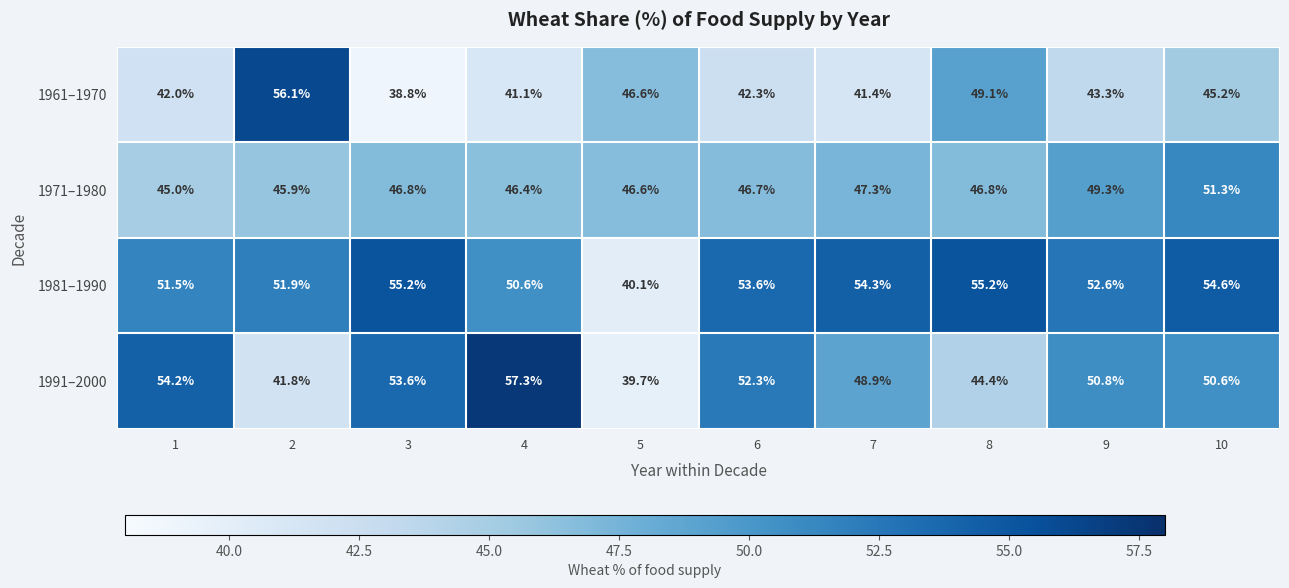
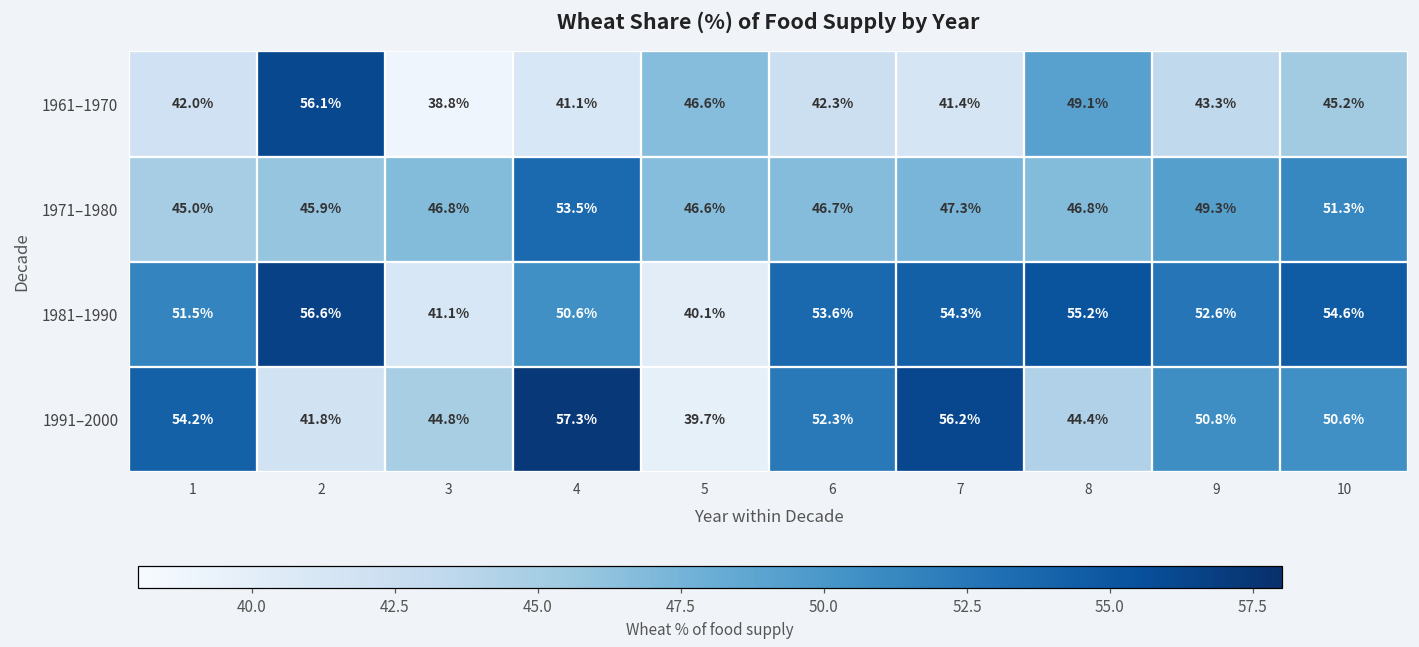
1971–1980, 4: 46.4% -> 53.5%
1981–1990, 2: 51.9% -> 56.6%
1981–1990, 3: 55.2% -> 41.1%
1991–2000, 3: 53.6% -> 44.8%
1991–2000, 7: 48.9% -> 56.2%
